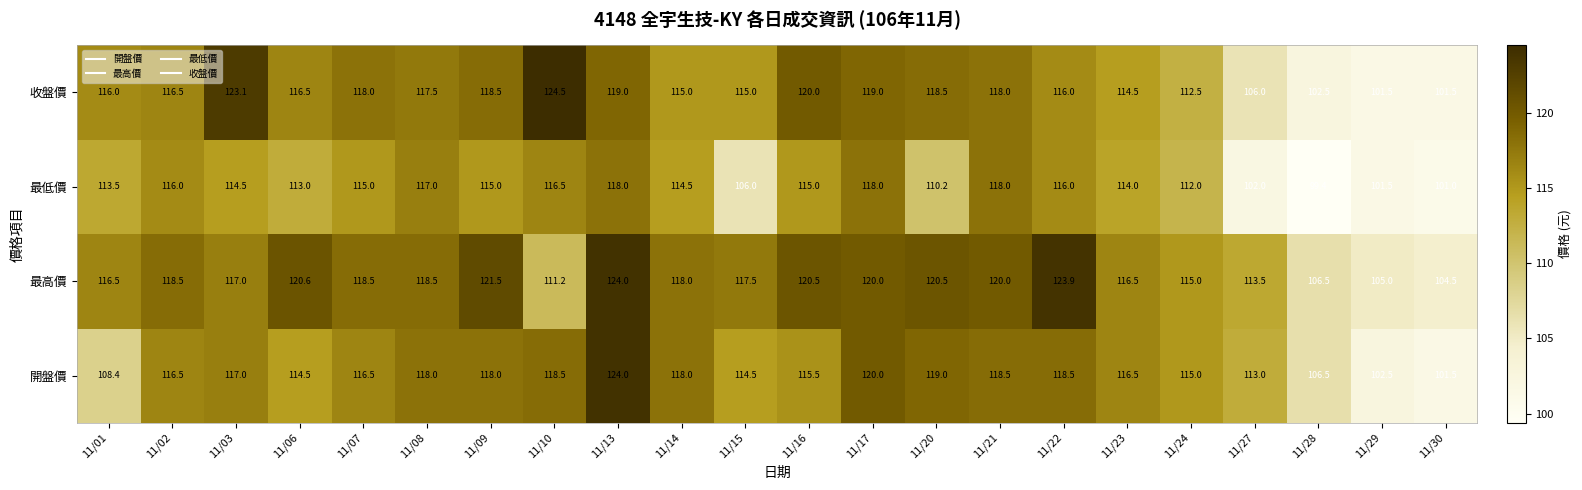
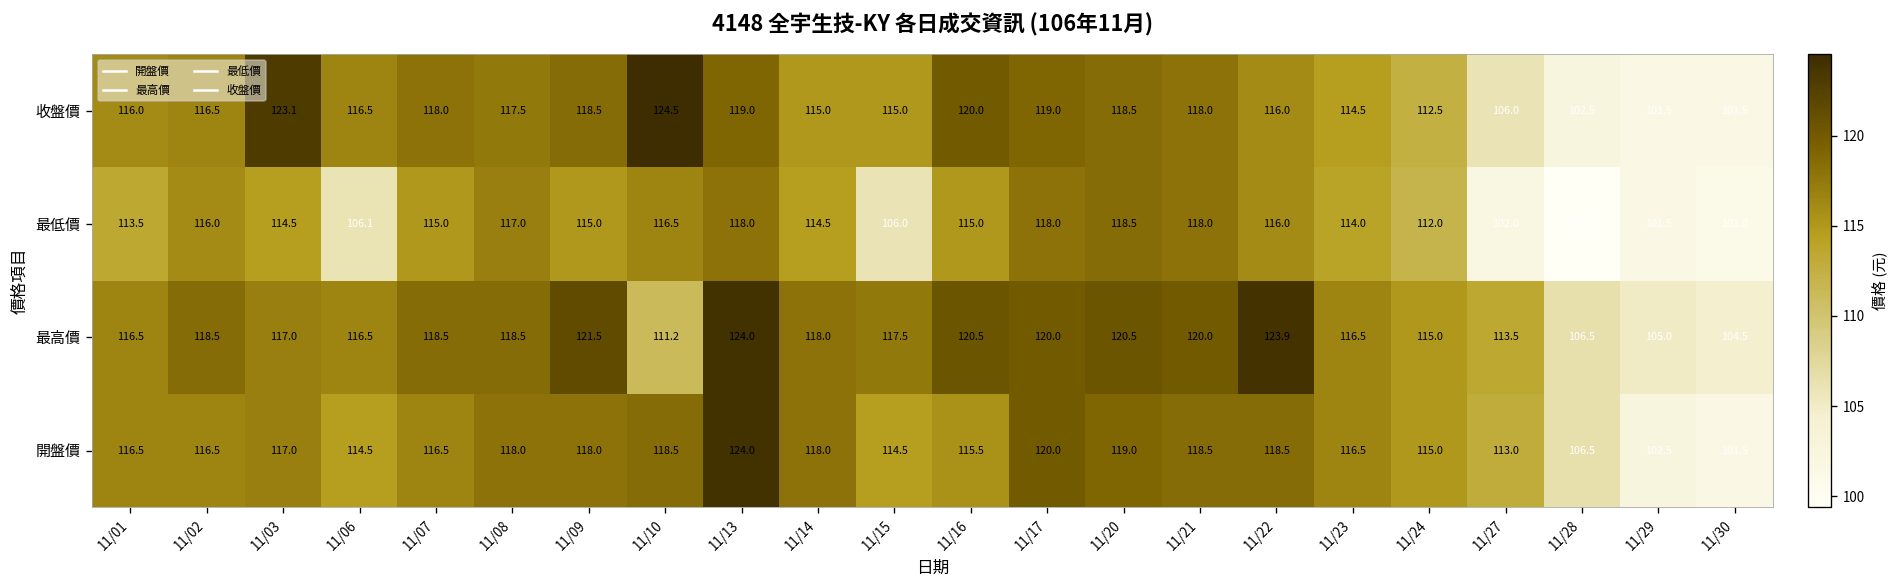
最低價, 11/06: 113.0 -> 106.1
最低價, 11/20: 110.2 -> 118.5
最高價, 11/06: 120.6 -> 116.5
開盤價, 11/01: 108.4 -> 116.5
